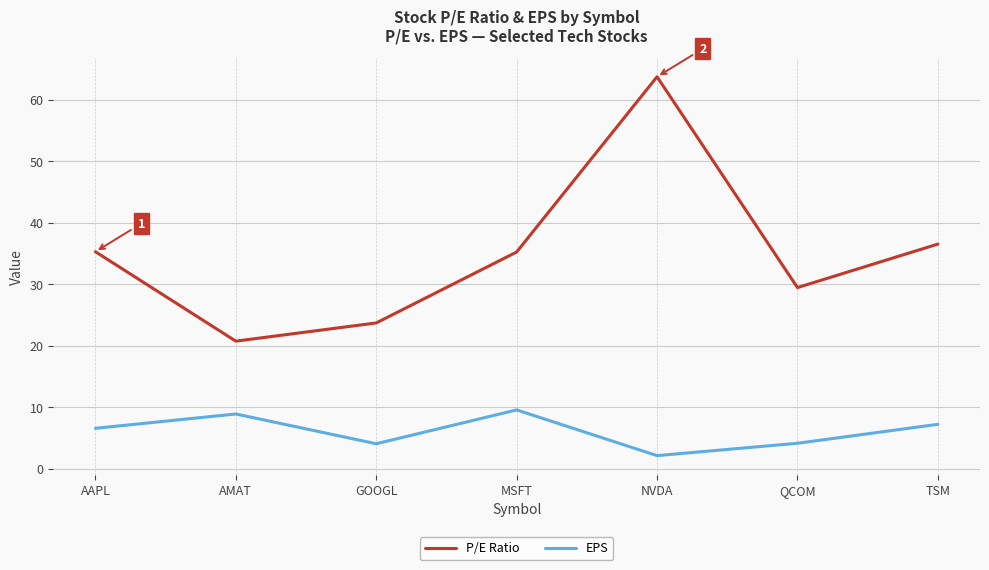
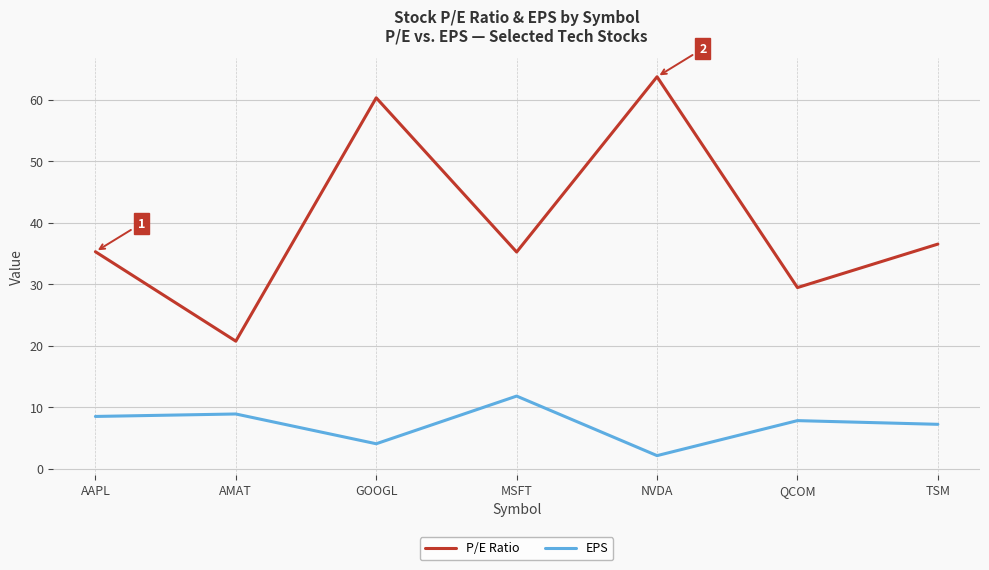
EPS, AAPL: 7 -> 9
P/E Ratio, GOOGL: 24 -> 60
EPS, MSFT: 10 -> 12
EPS, QCOM: 4 -> 8
